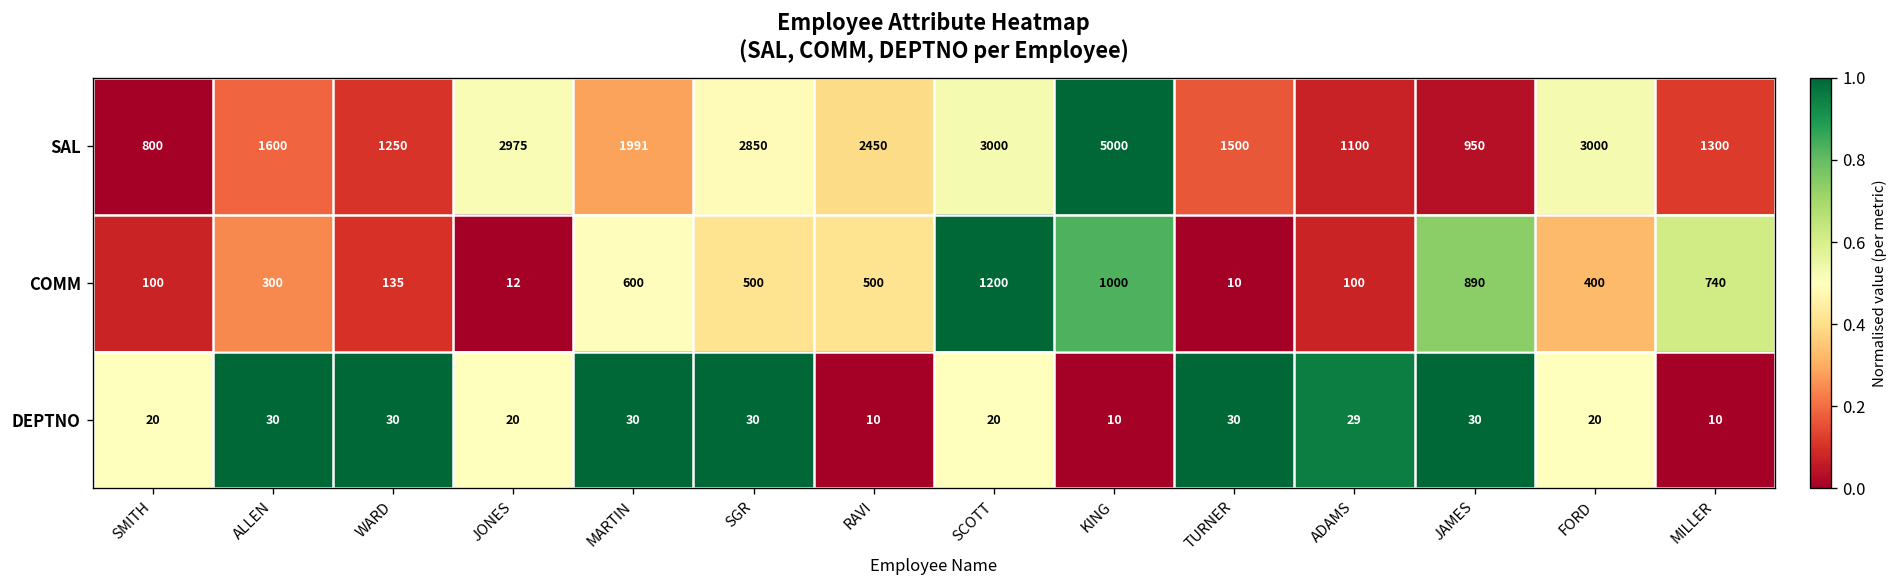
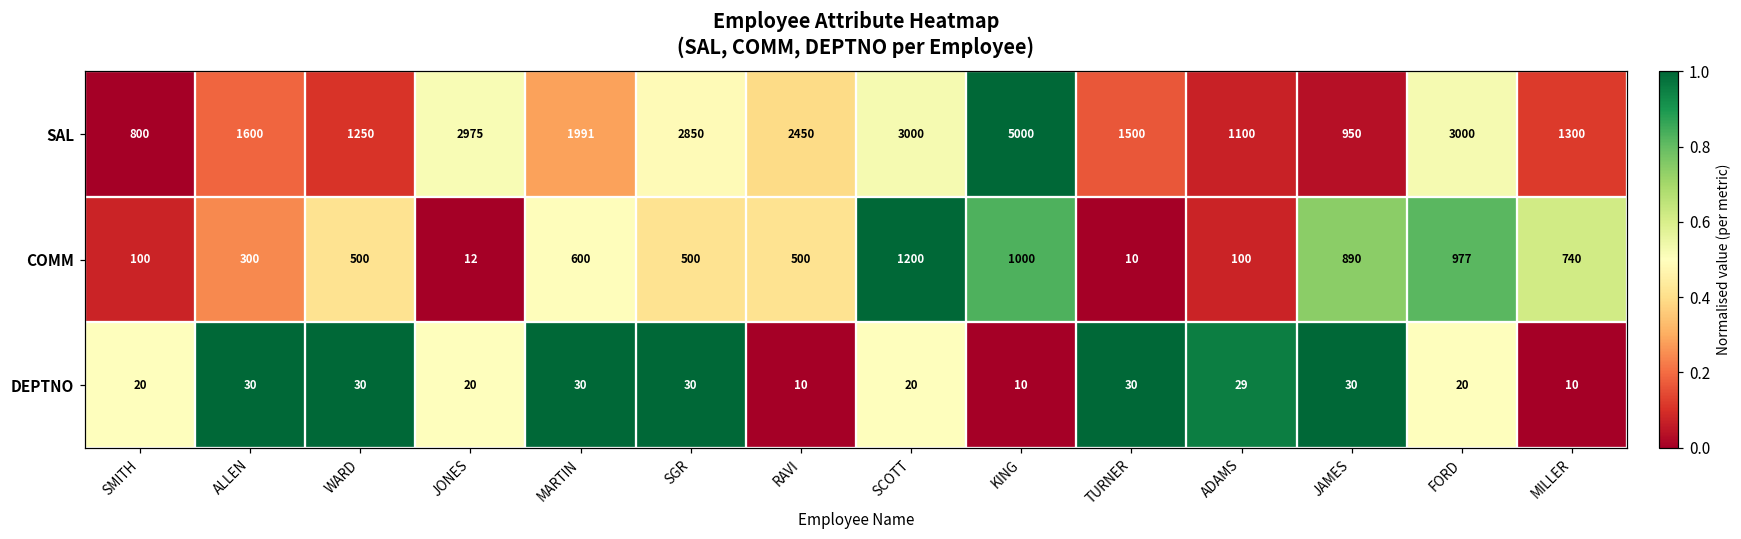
COMM, WARD: 135 -> 500
COMM, FORD: 400 -> 977
